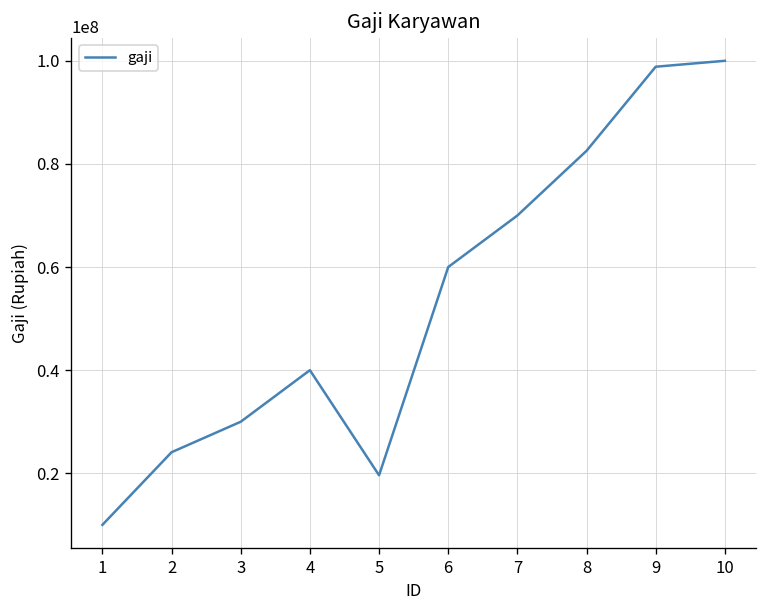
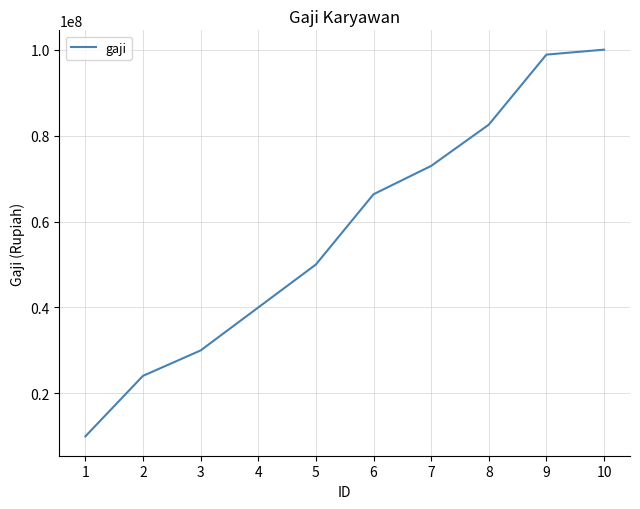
5: 20000000 -> 50000000
6: 60000000 -> 66000000
7: 70000000 -> 73000000
